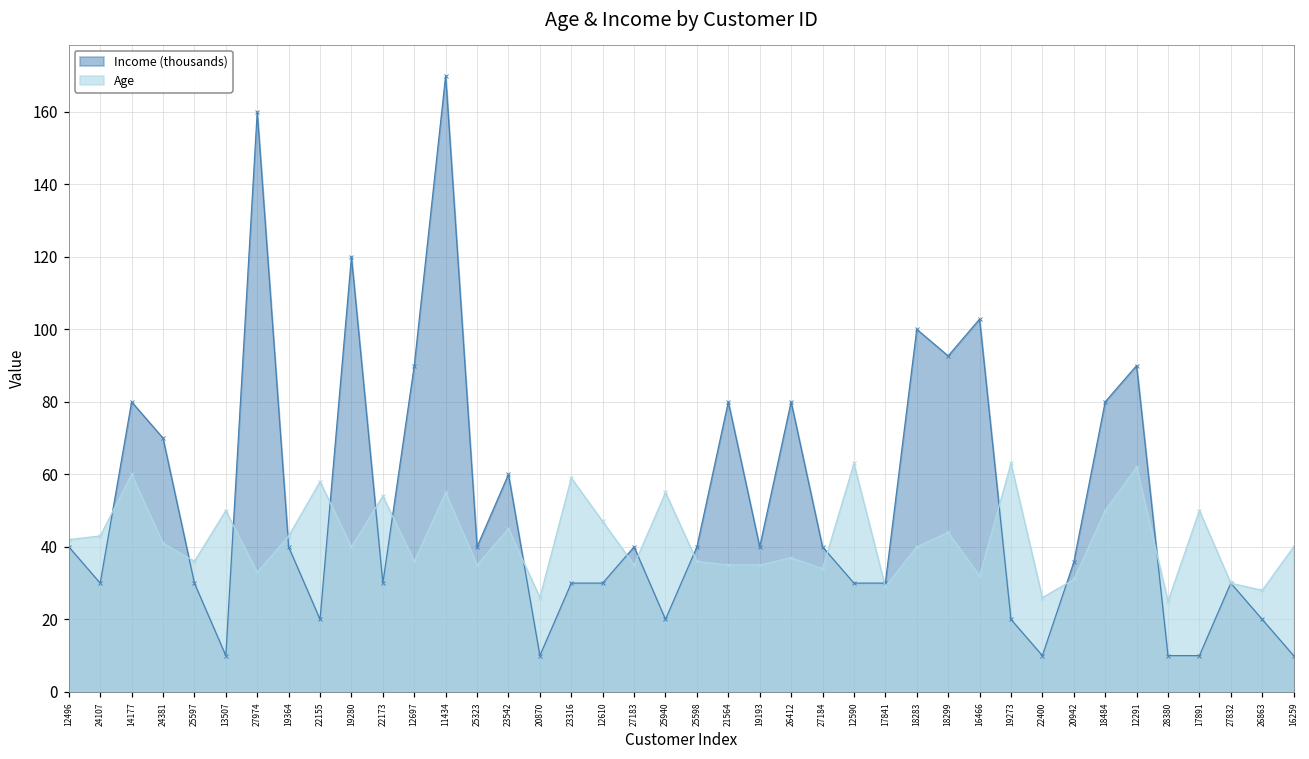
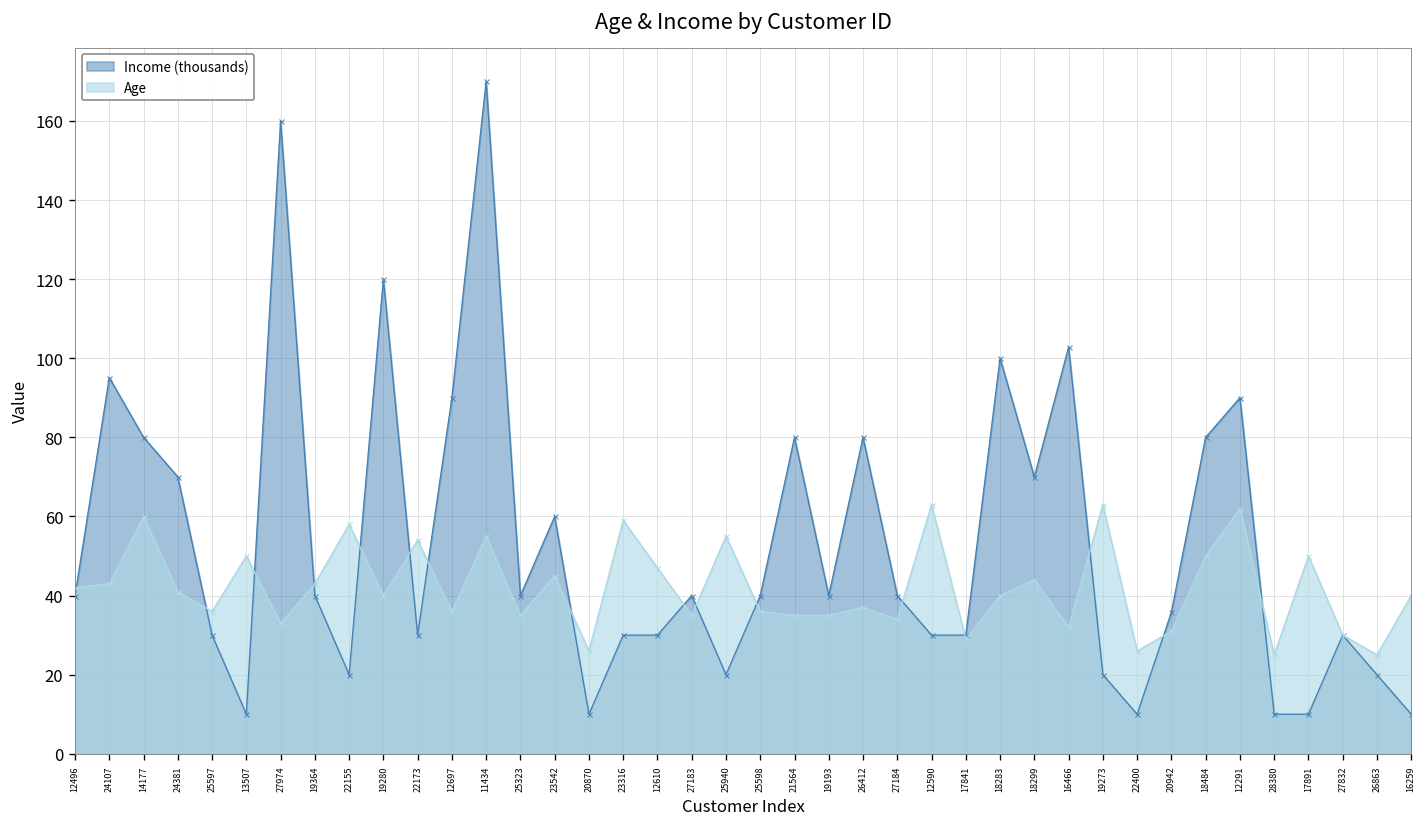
Income (thousands), 24107: 30 -> 95
Income (thousands), 18299: 93 -> 70
Age, 26863: 28 -> 25
